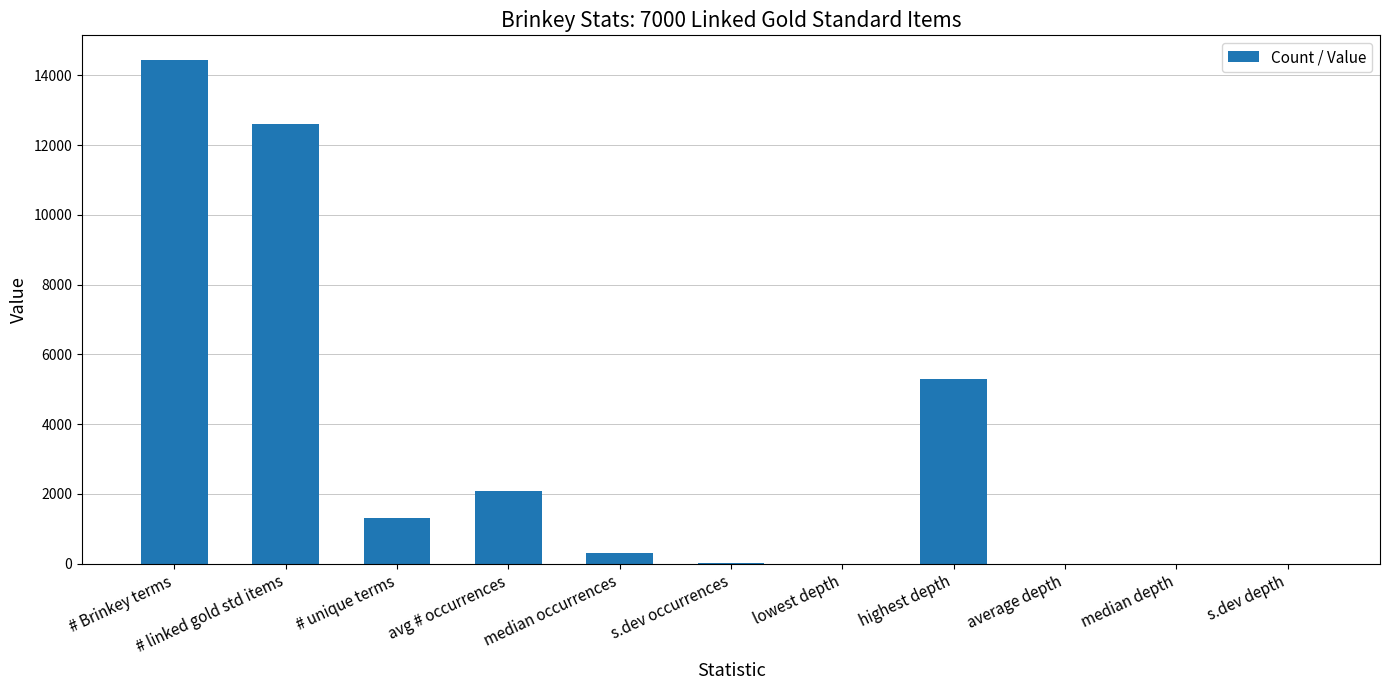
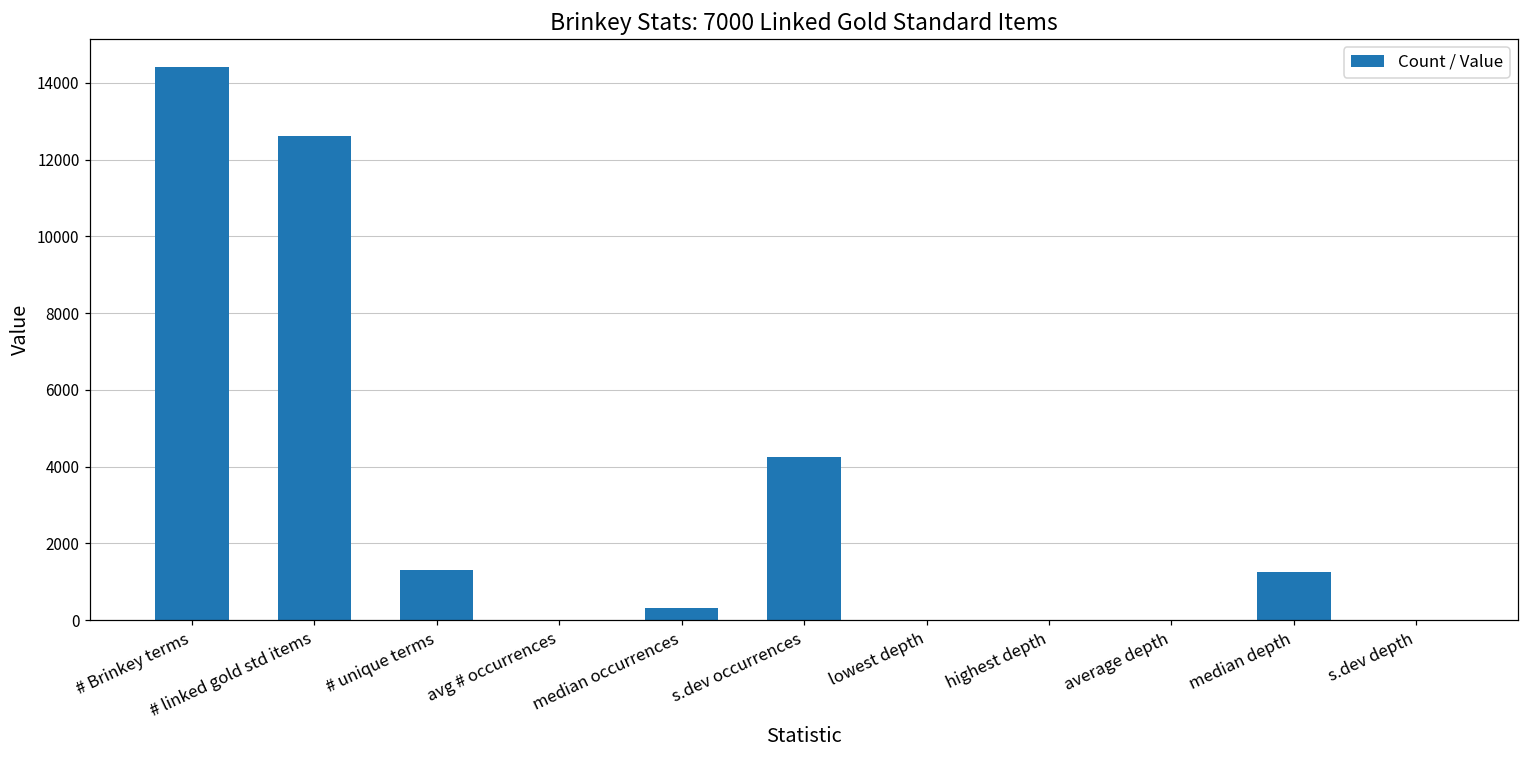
avg # occurrences: 2100 -> 0
s.dev occurrences: 0 -> 4200
highest depth: 5300 -> 0
median depth: 0 -> 1200
